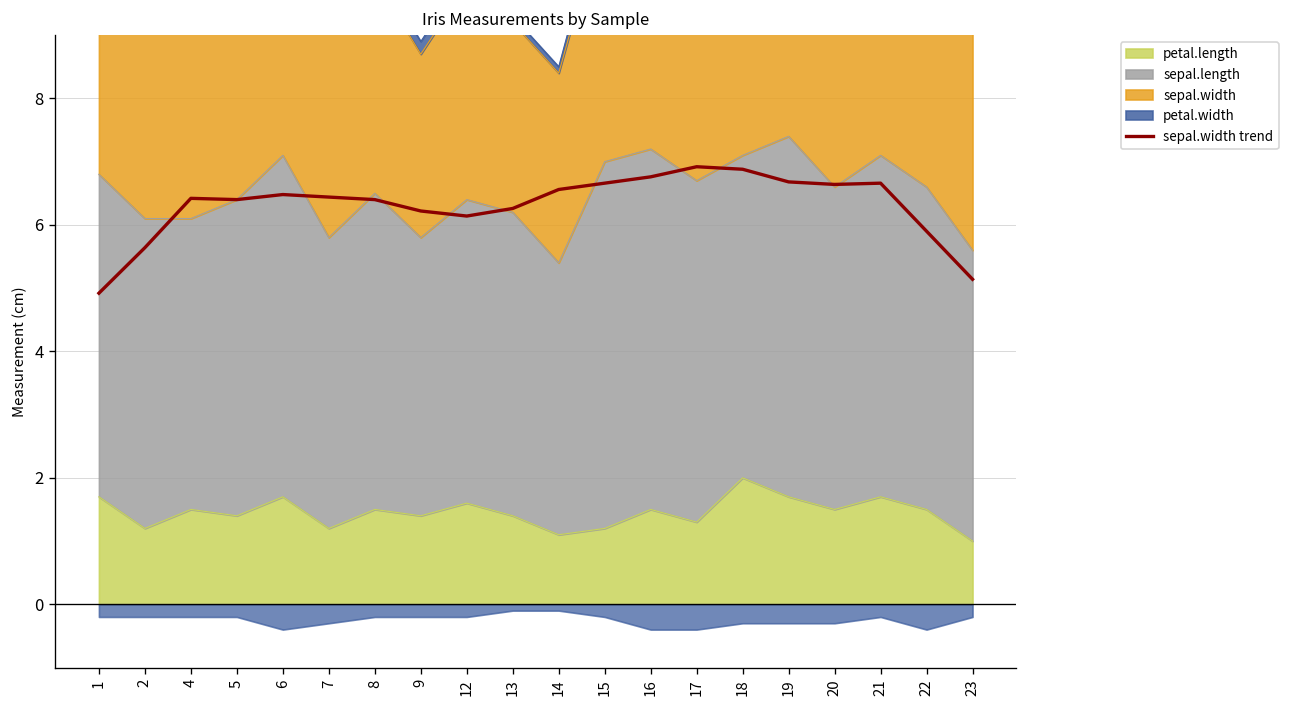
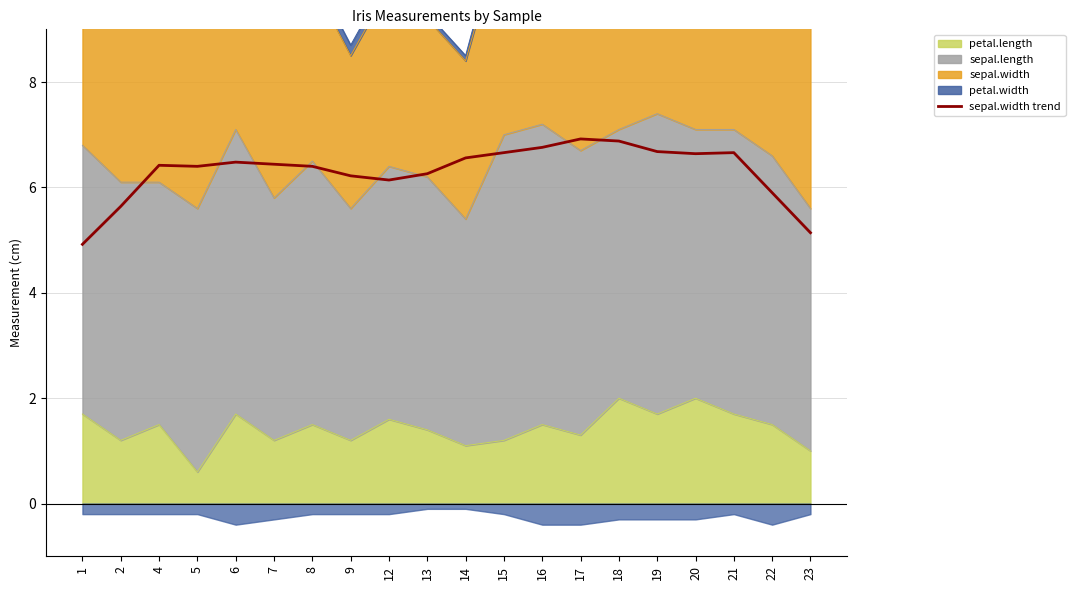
petal.length, 5: 1.4 -> 0.6
petal.length, 9: 1.4 -> 1.2
petal.length, 20: 1.5 -> 2.0
